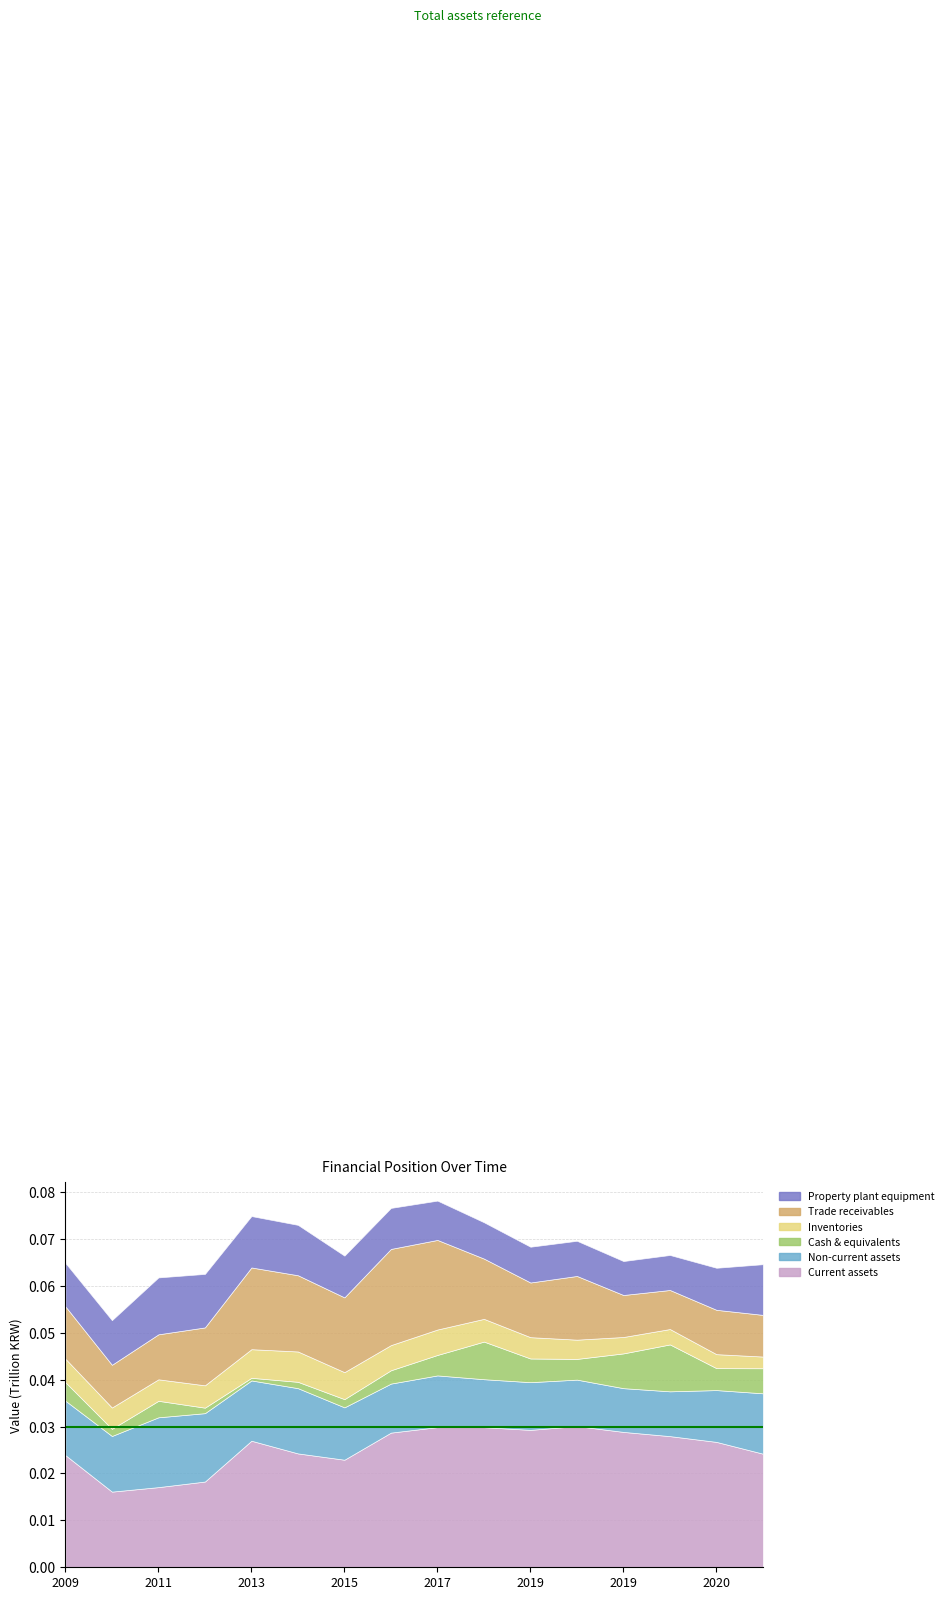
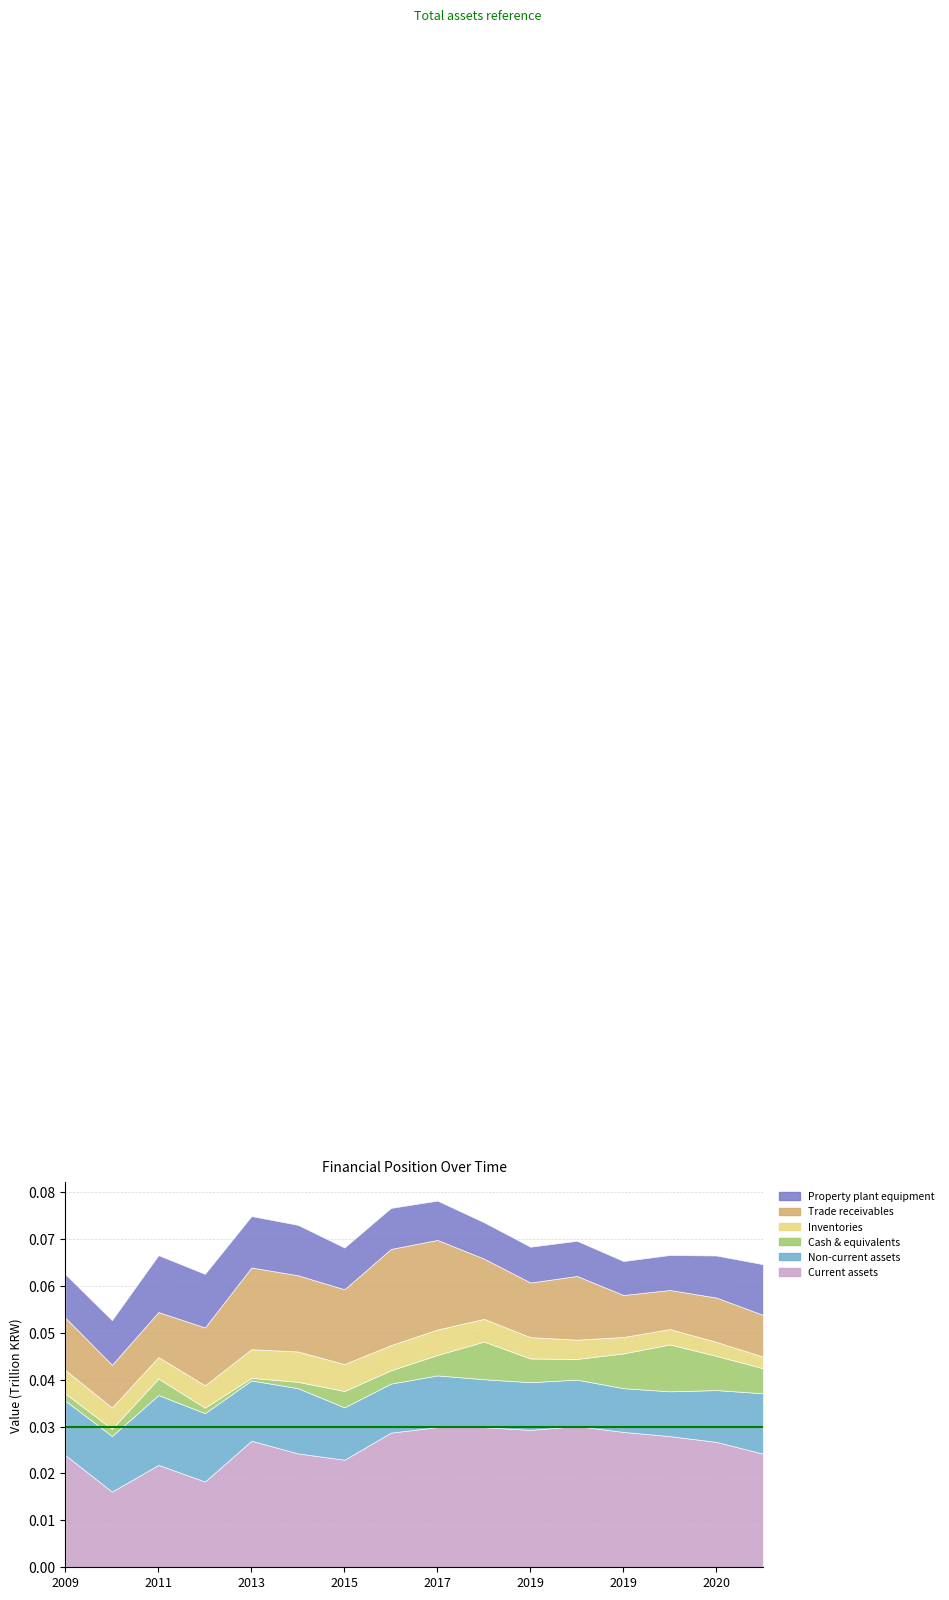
Cash & equivalents, 2009: 0.004 -> 0.002
Current assets, 2011: 0.017 -> 0.022
Cash & equivalents, 2015: 0.002 -> 0.003
Cash & equivalents, 2020: 0.005 -> 0.007
